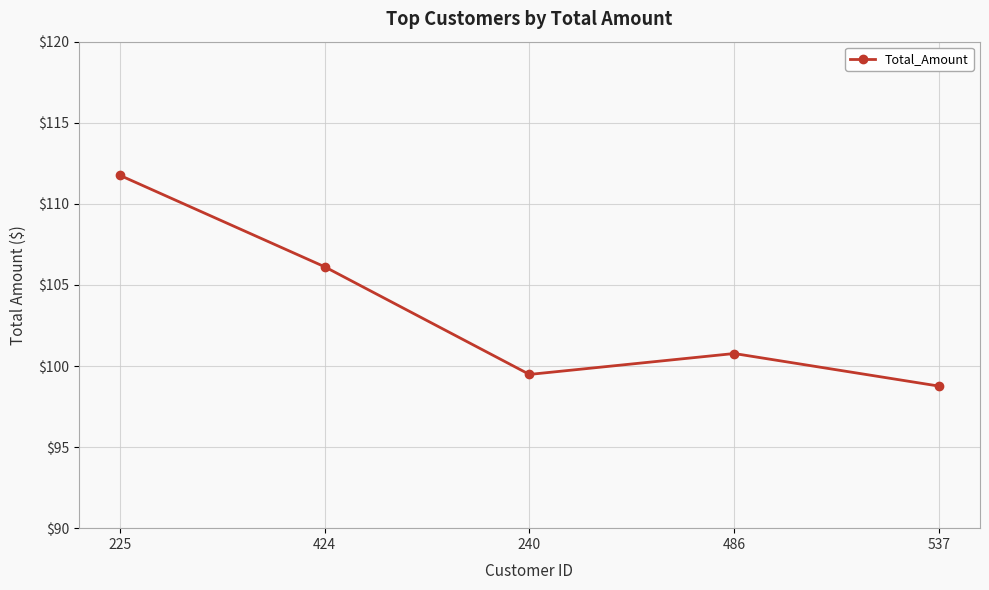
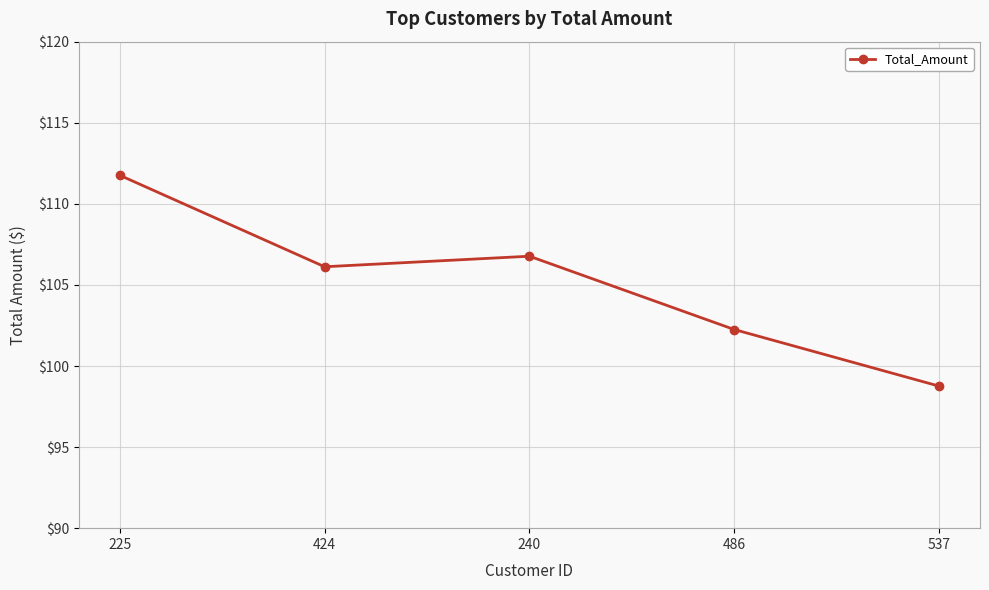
240: $99.5 -> $106.8
486: $100.8 -> $102.3
